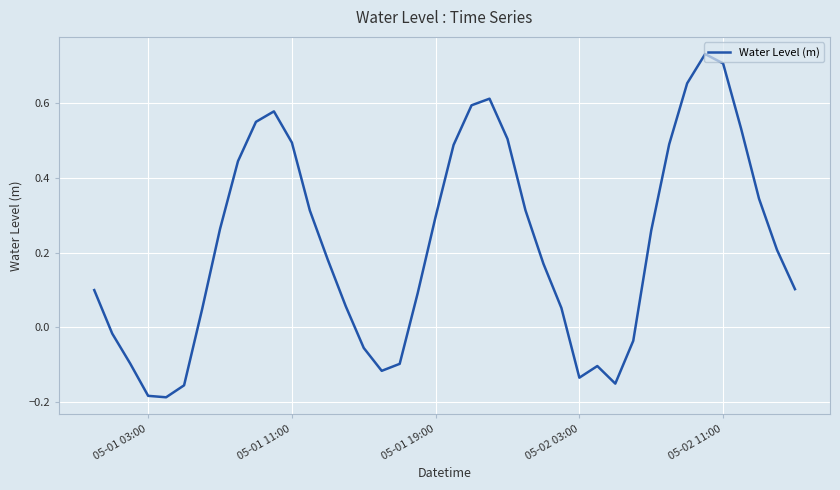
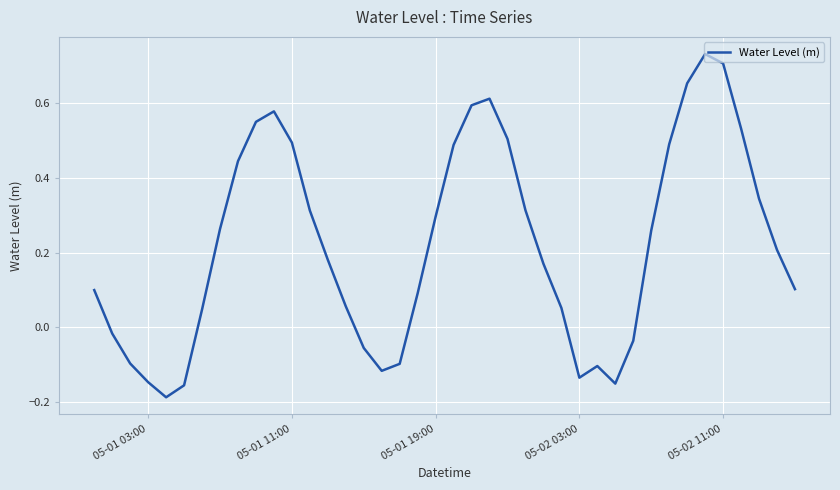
05-01 03:00: -0.18 -> -0.15
